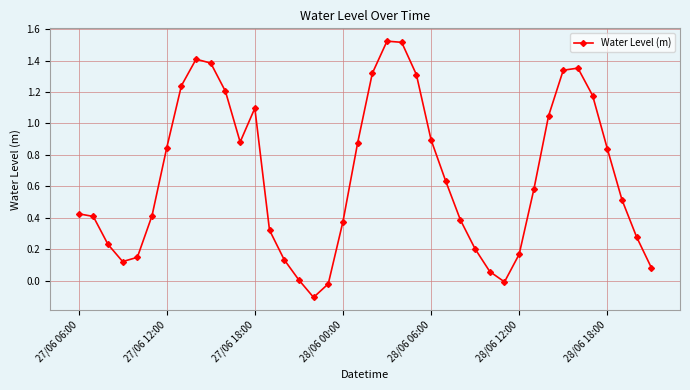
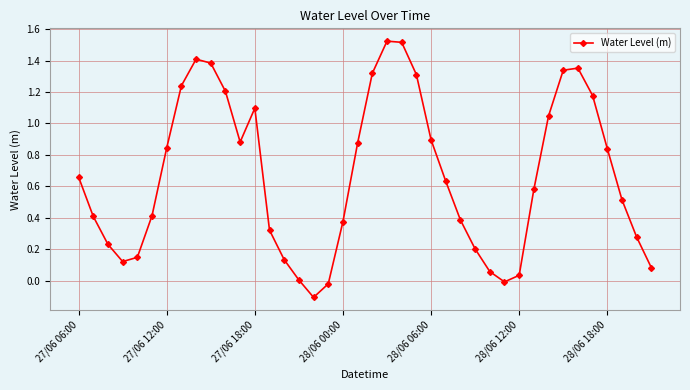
27/06 06:00: 0.42 -> 0.66
28/06 12:00: 0.17 -> 0.03
